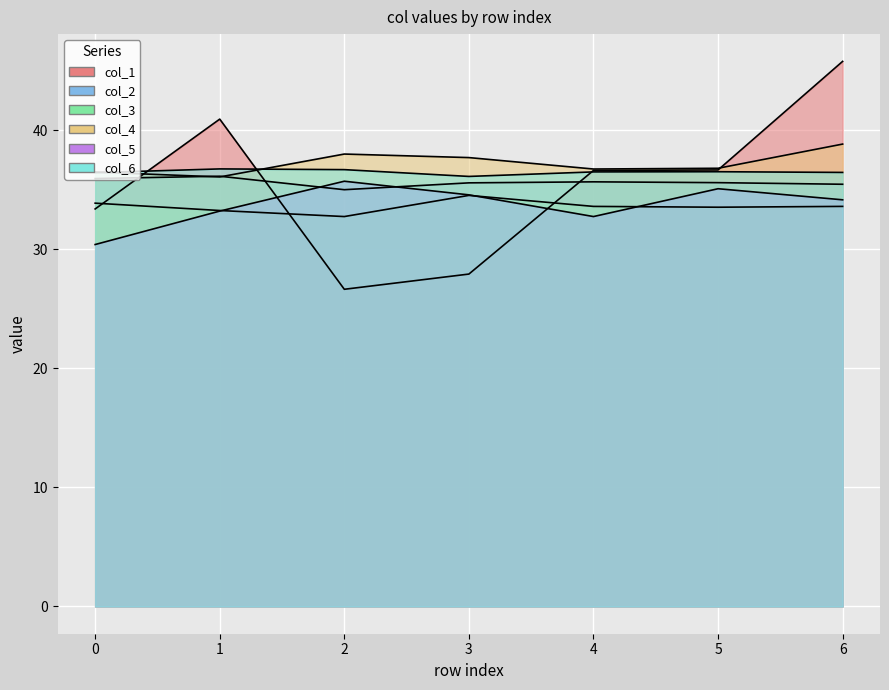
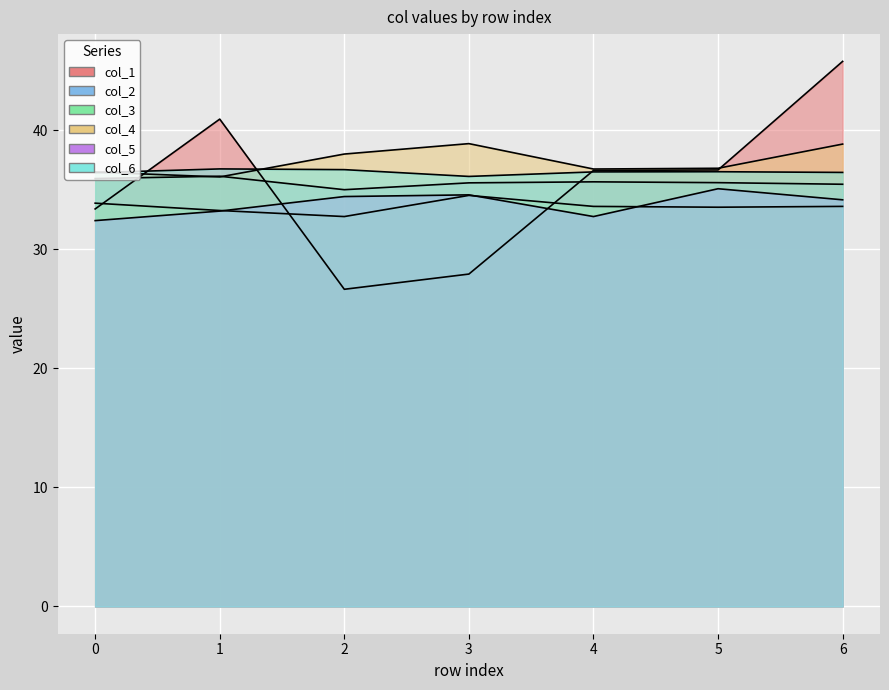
col_5, 0: 30.4 -> 32.4
col_5, 2: 35.7 -> 34.4
col_4, 3: 37.7 -> 38.9
